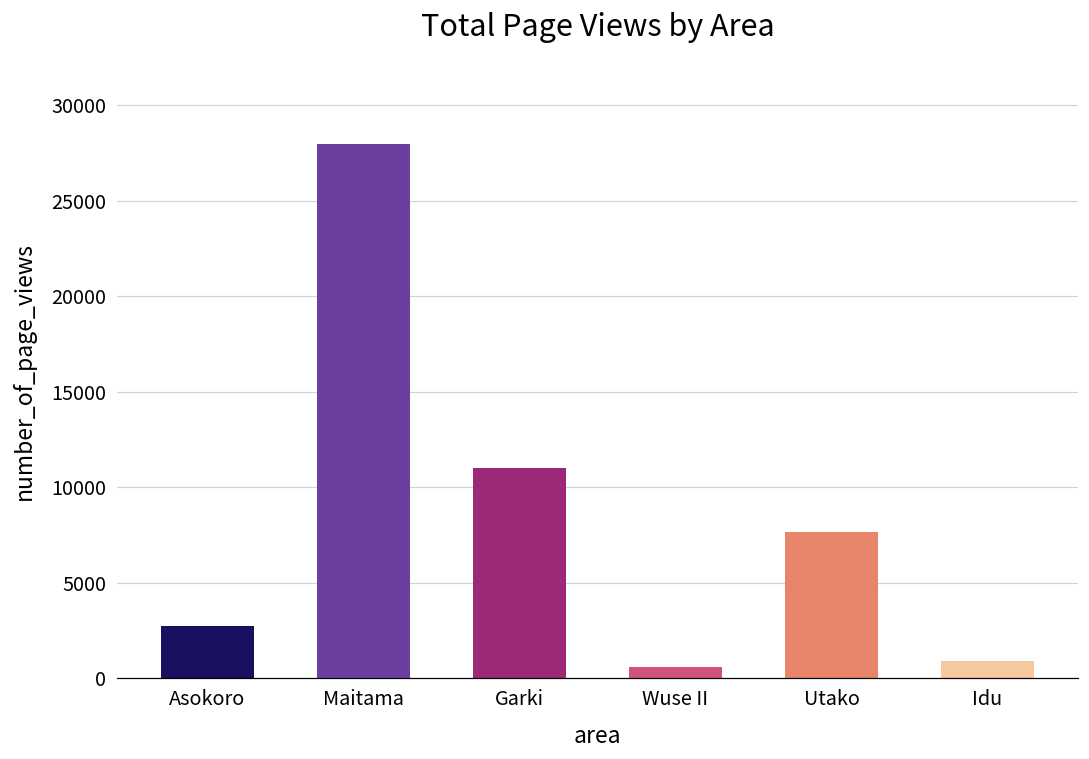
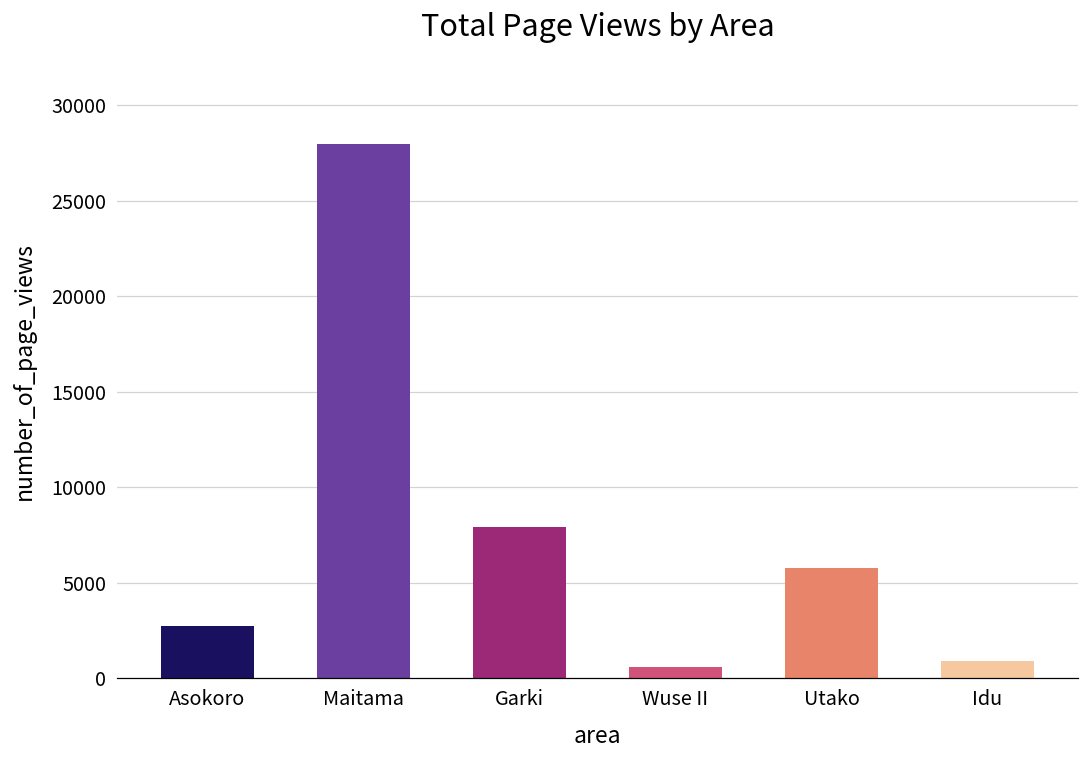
Garki: 11000 -> 7900
Utako: 7600 -> 5800
